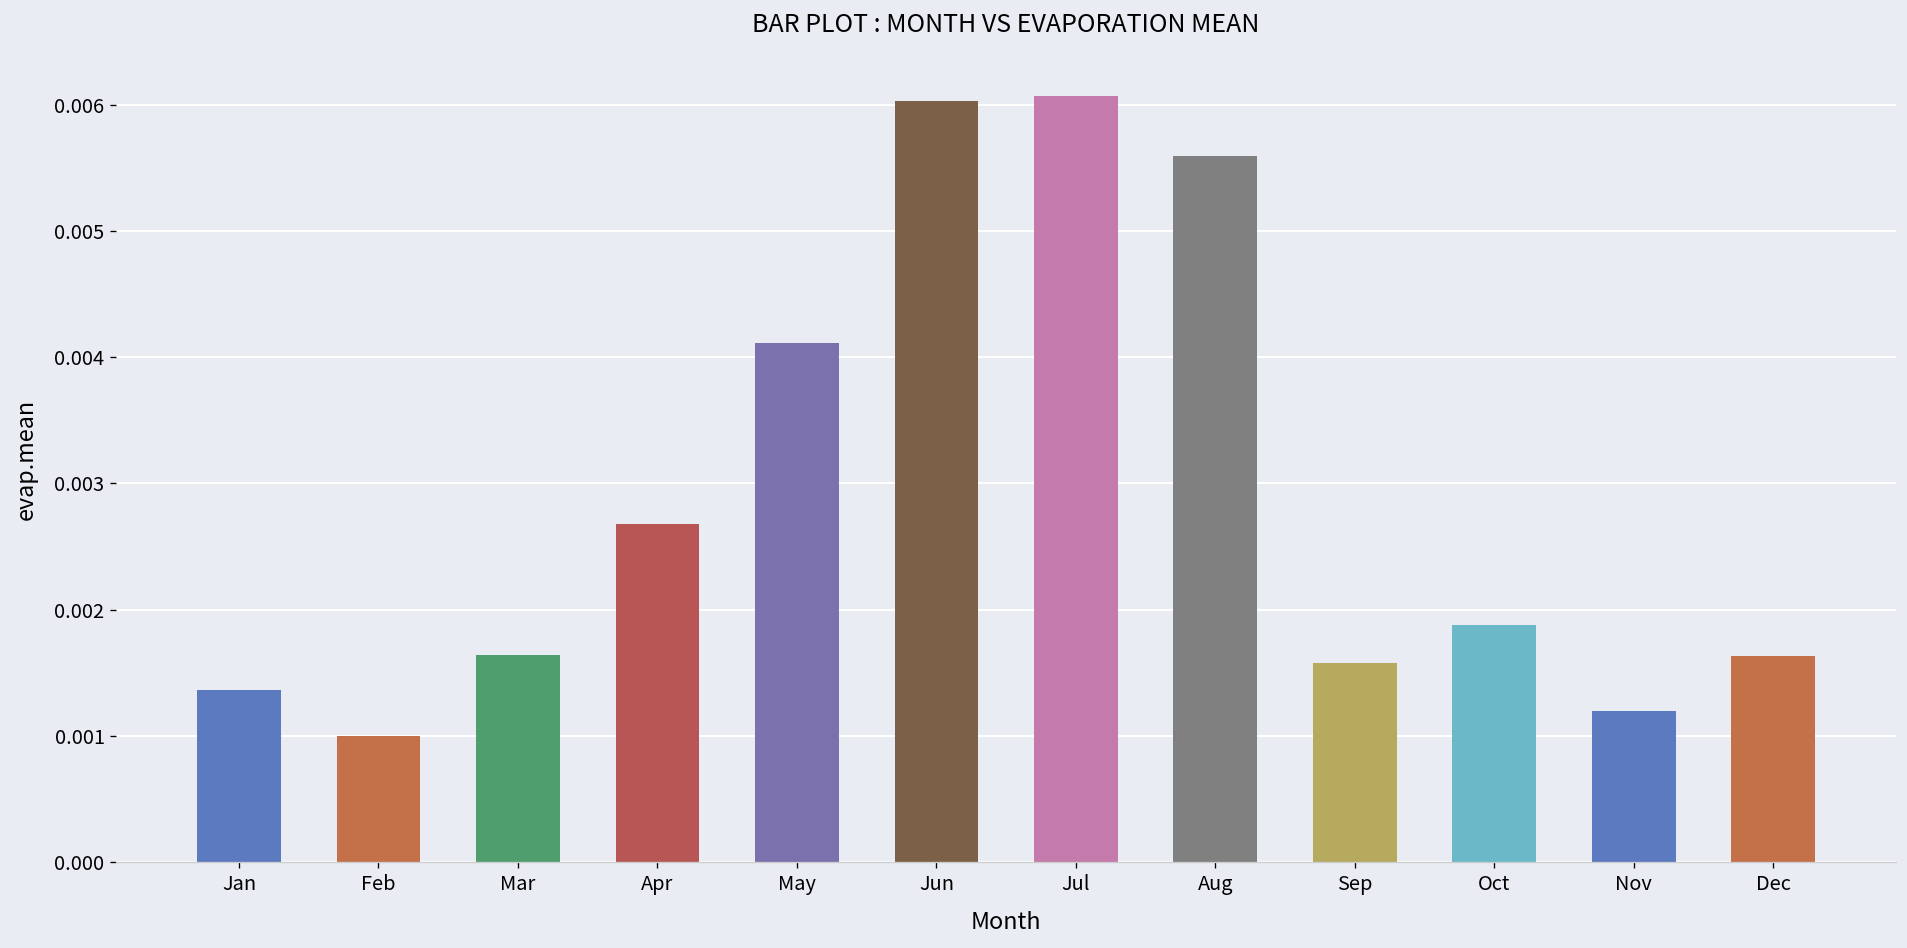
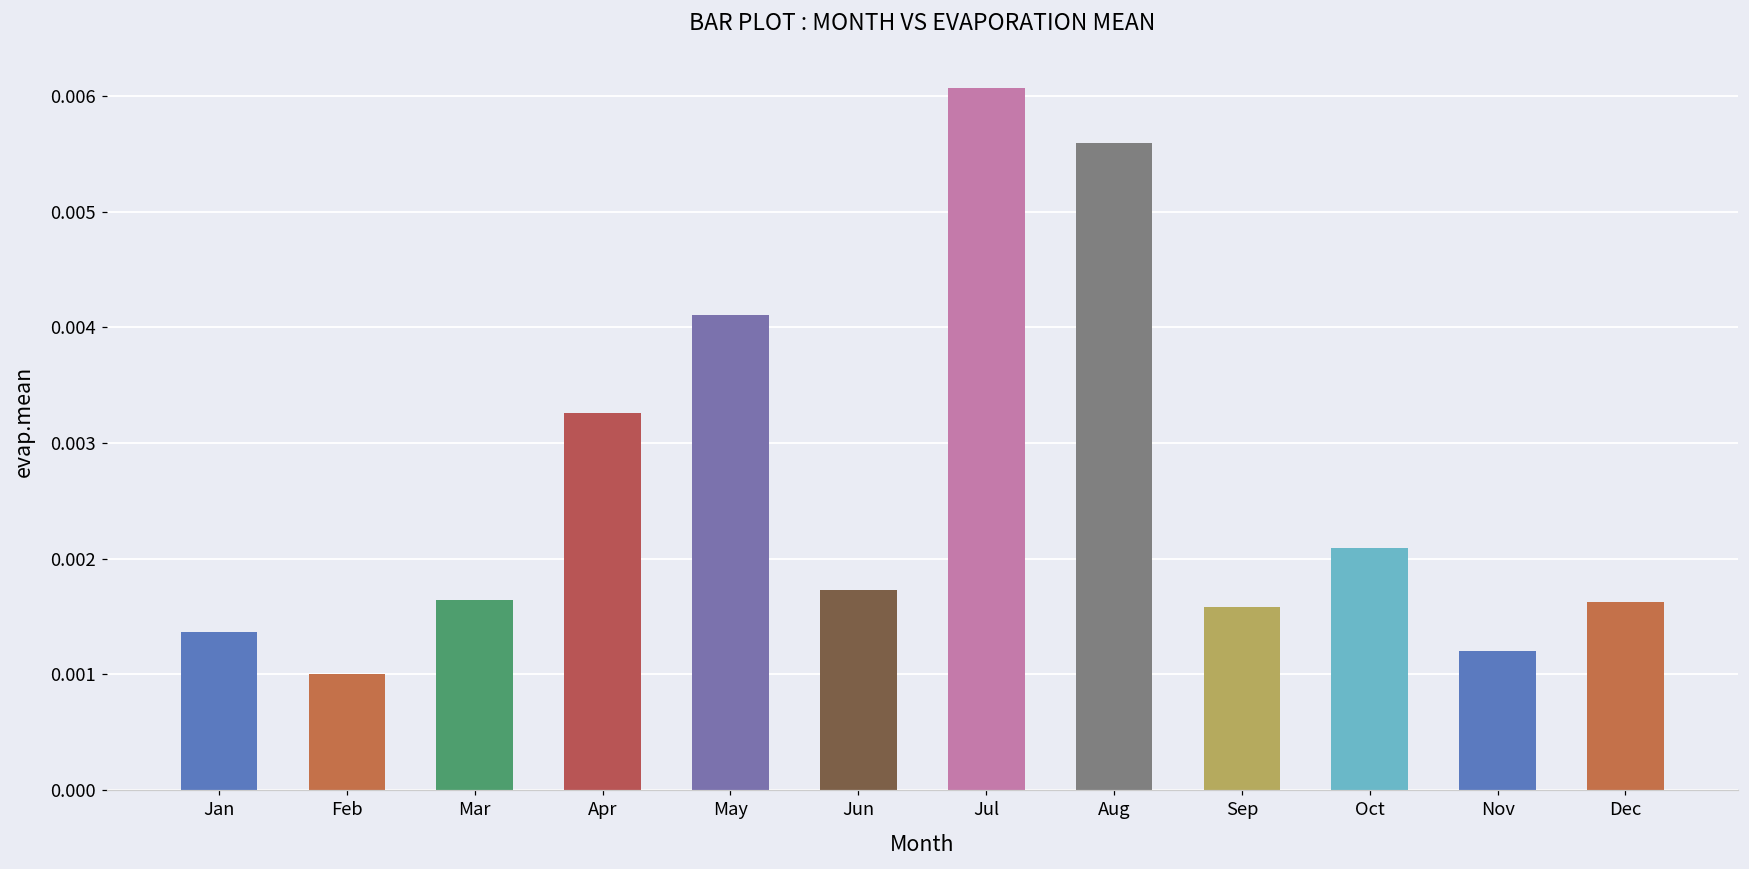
Apr: 0.00268 -> 0.00326
Jun: 0.00603 -> 0.00173
Oct: 0.00188 -> 0.00209
